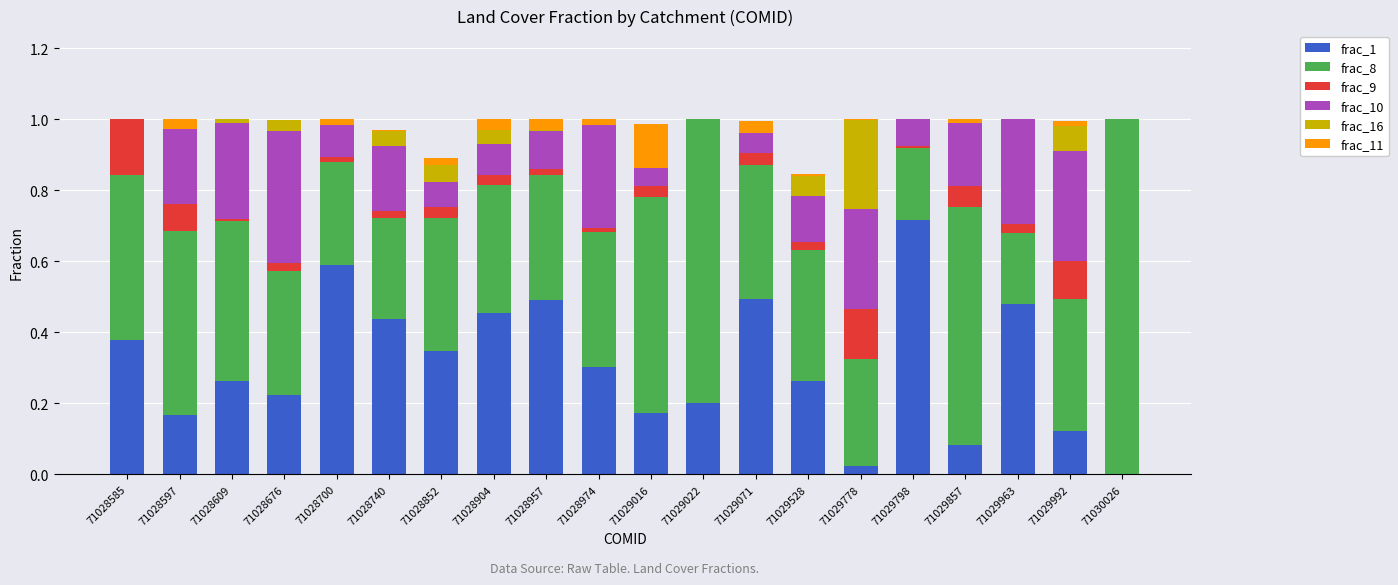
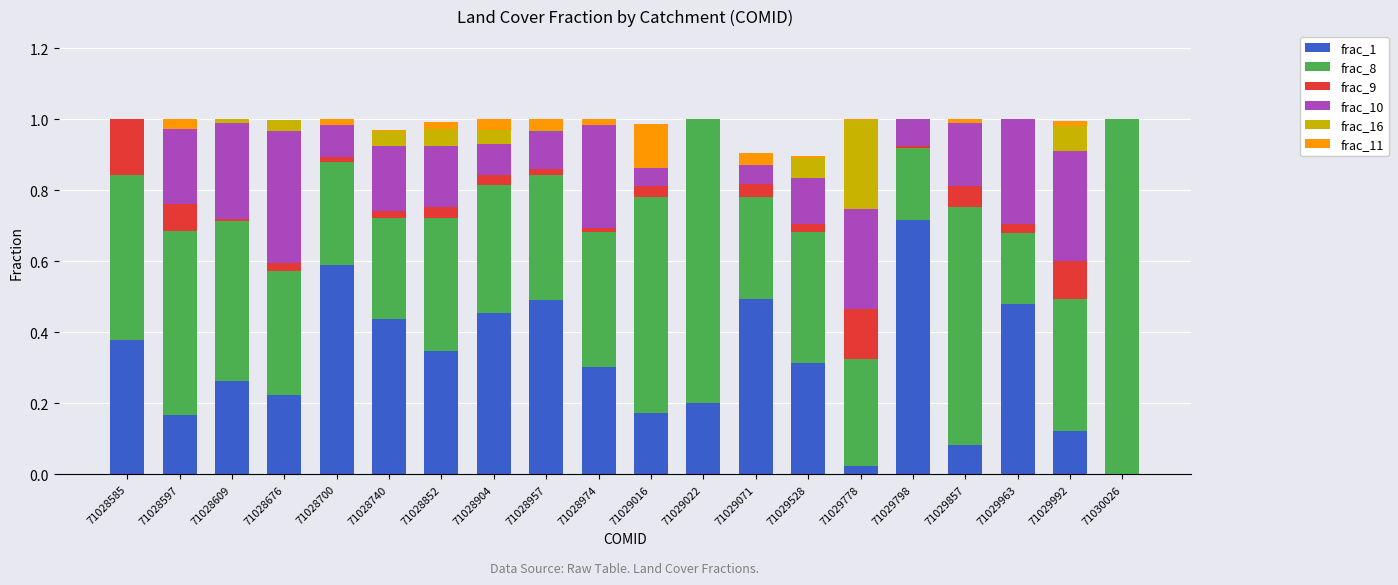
frac_10, 71028852: 0.07 -> 0.17
frac_8, 71029071: 0.38 -> 0.29
frac_1, 71029528: 0.26 -> 0.31
